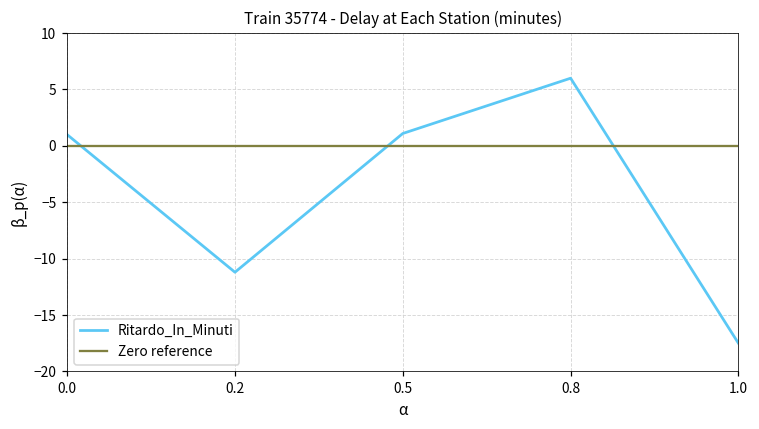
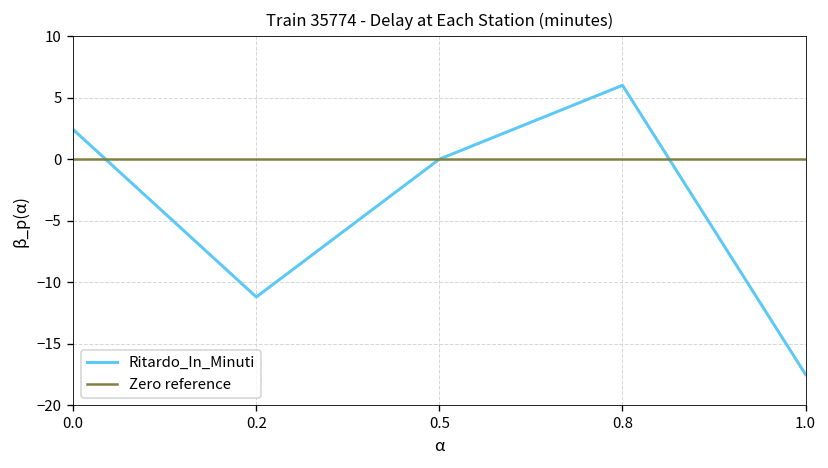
0.0: 1.0 -> 2.4
0.5: 1.1 -> 0.0
